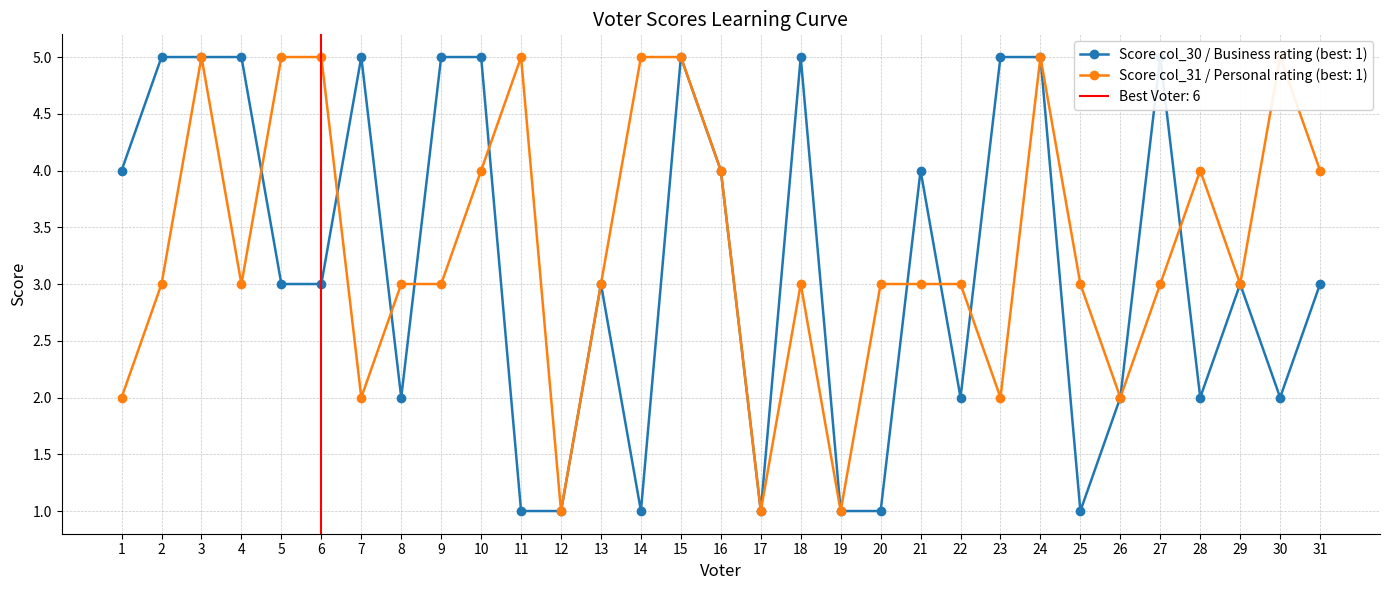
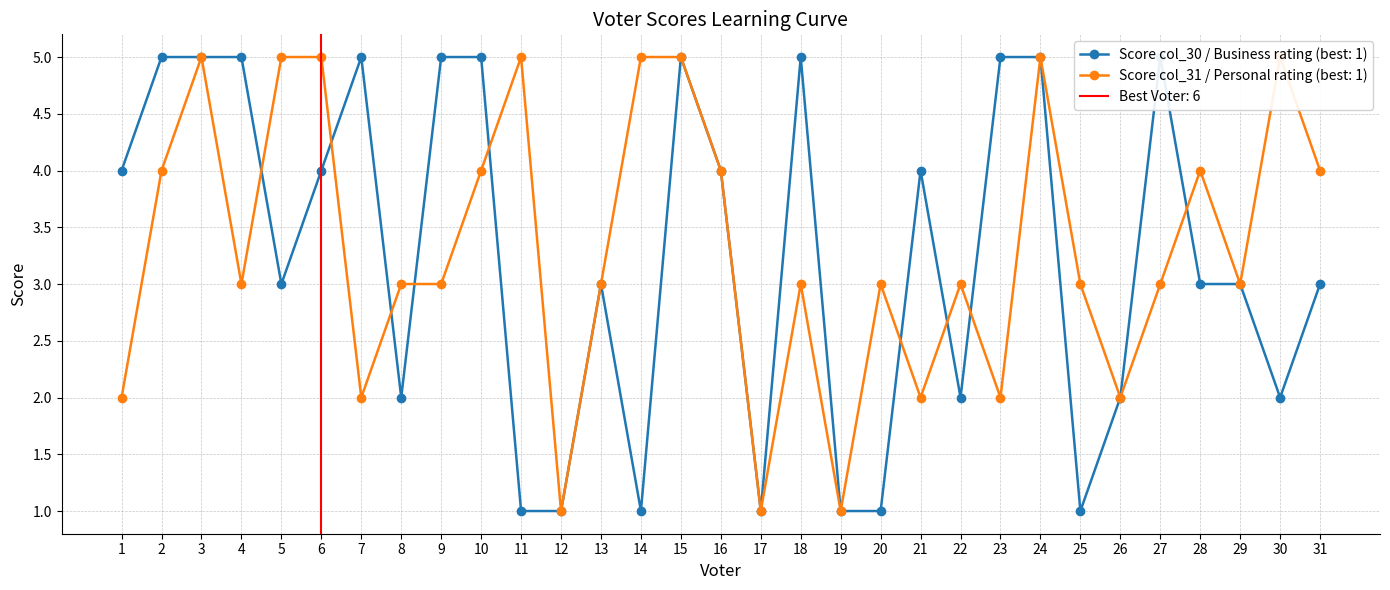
Score col_31 / Personal rating (best: 1), 2: 3 -> 4
Score col_30 / Business rating (best: 1), 6: 3 -> 4
Score col_31 / Personal rating (best: 1), 21: 3 -> 2
Score col_30 / Business rating (best: 1), 28: 2 -> 3
